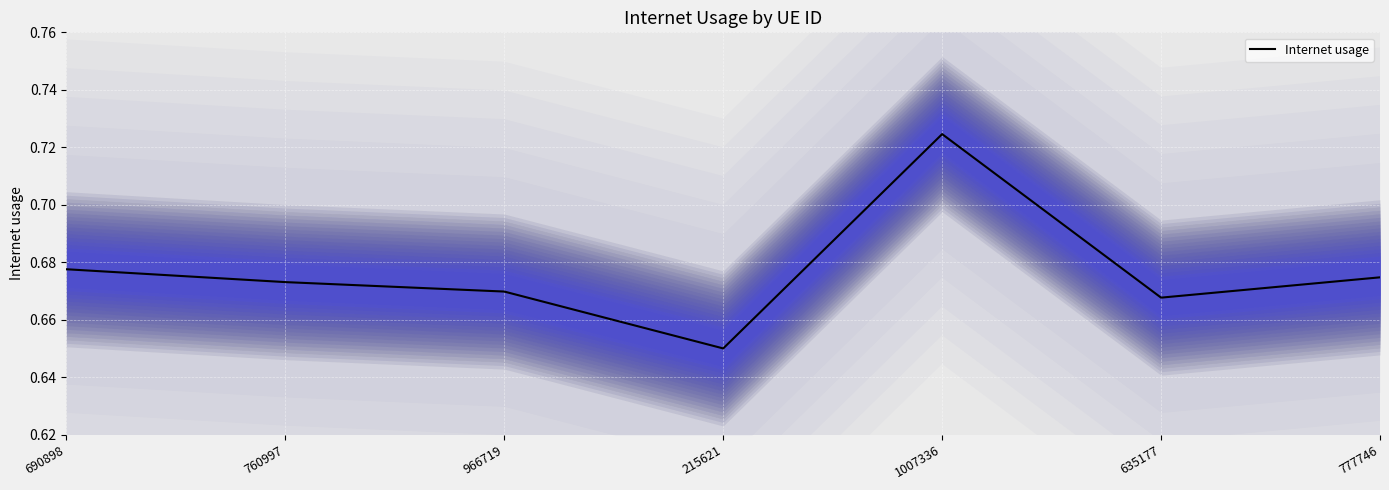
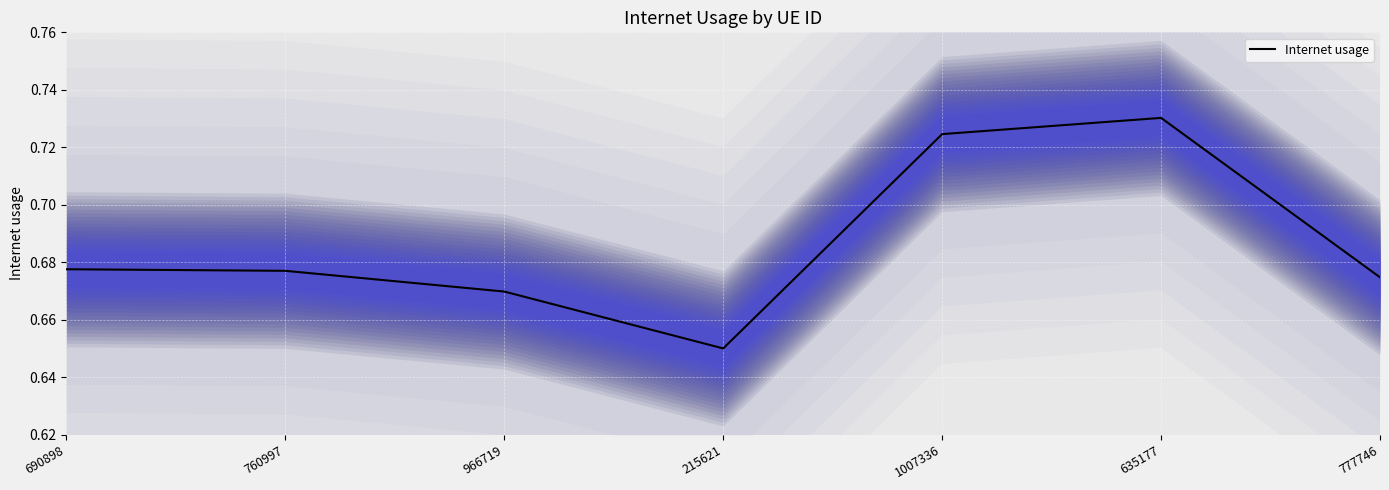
Internet usage, 760997: 0.673 -> 0.677
Internet usage, 635177: 0.668 -> 0.730
